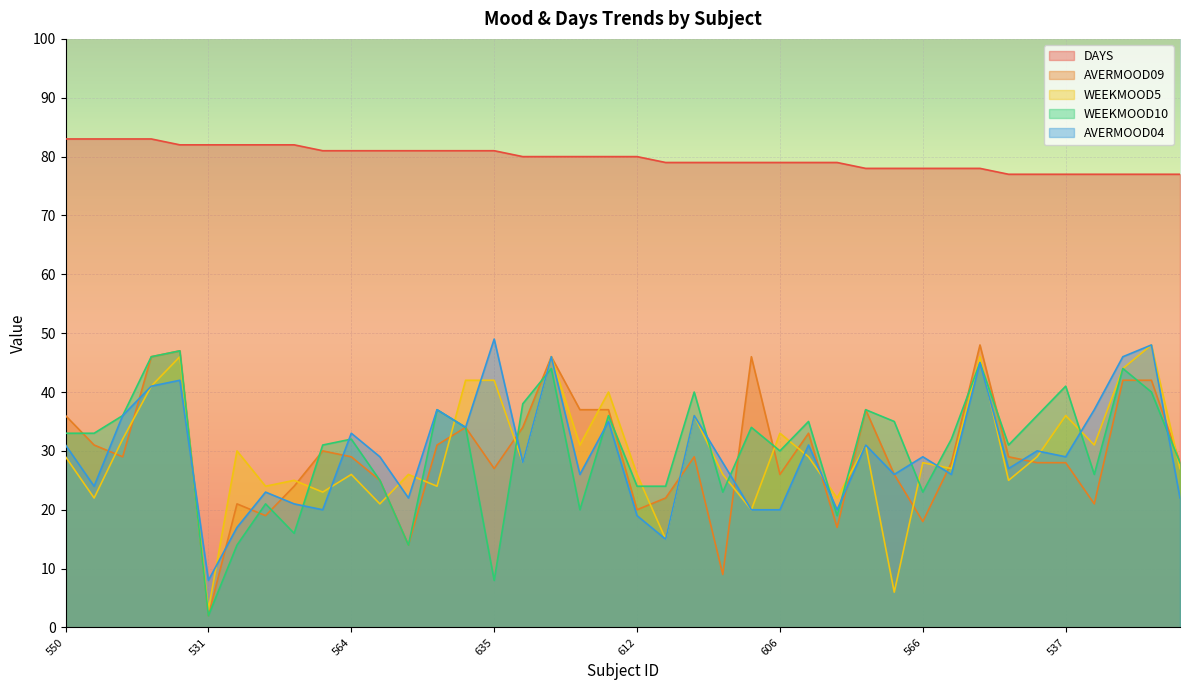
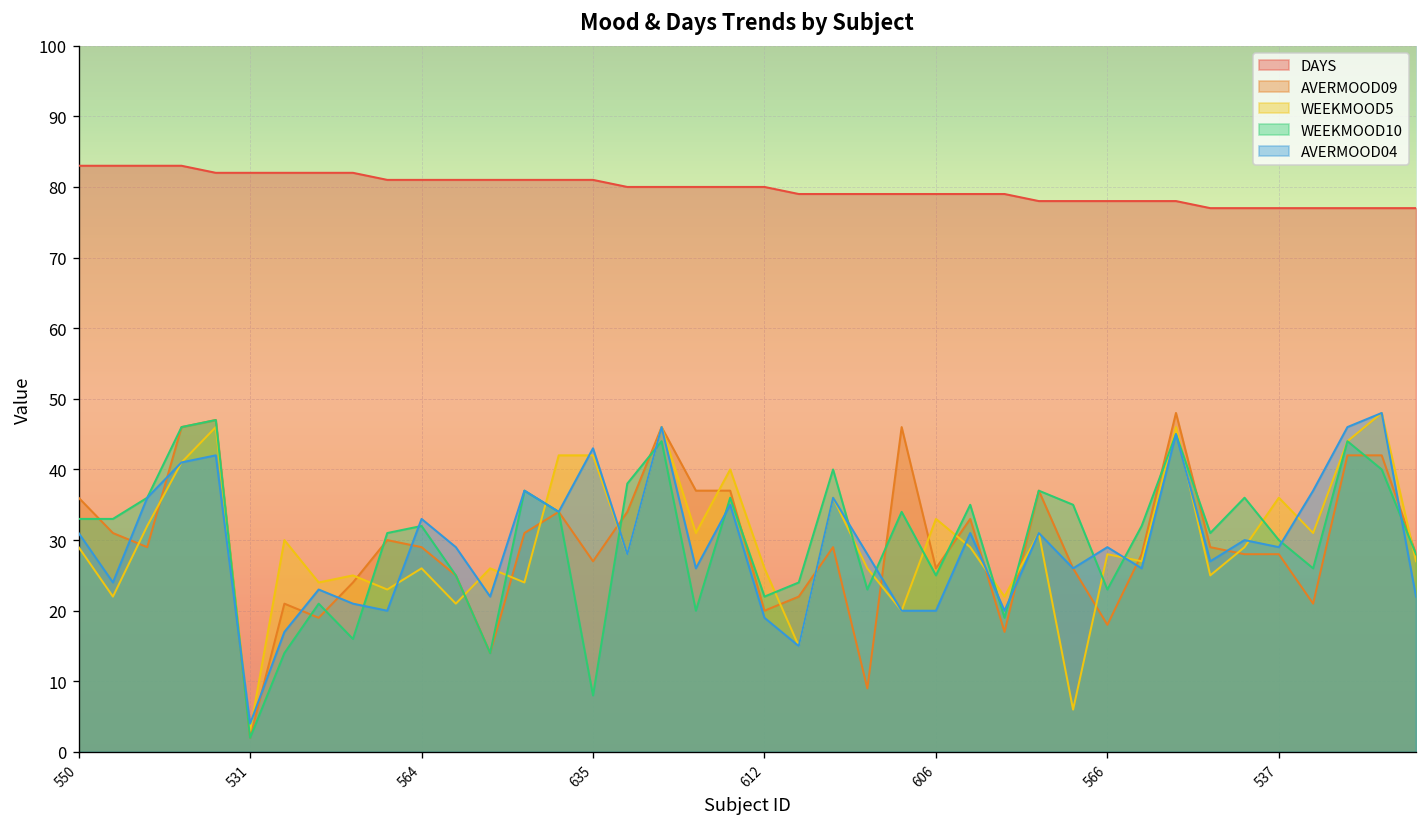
AVERMOOD04, 531: 8 -> 4
AVERMOOD04, 635: 49 -> 43
WEEKMOOD10, 612: 24 -> 22
WEEKMOOD10, 606: 30 -> 25
WEEKMOOD10, 537: 41 -> 30
